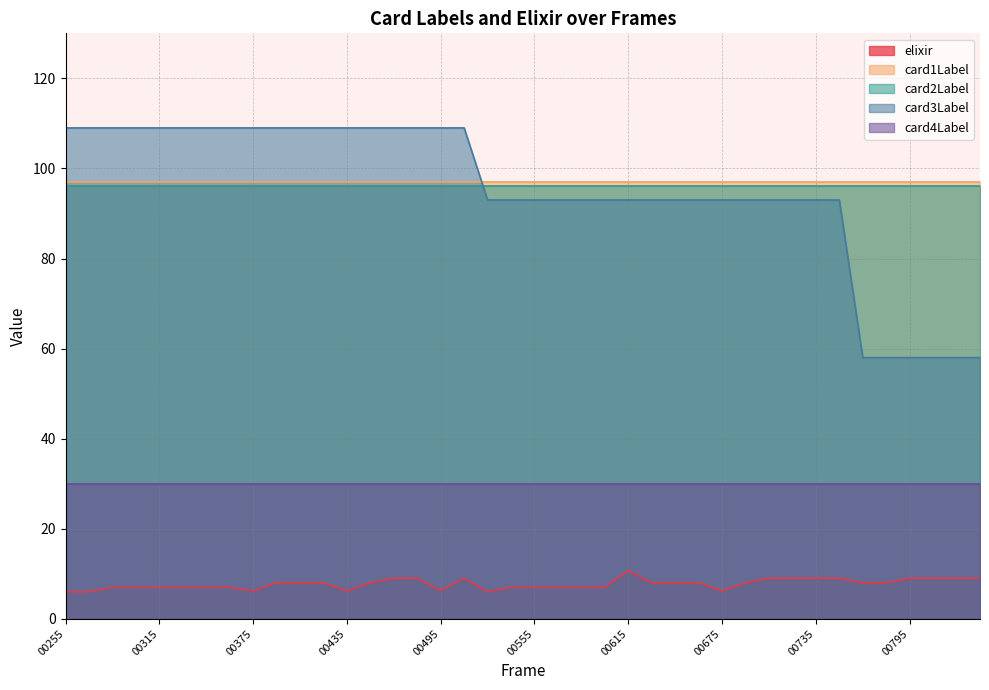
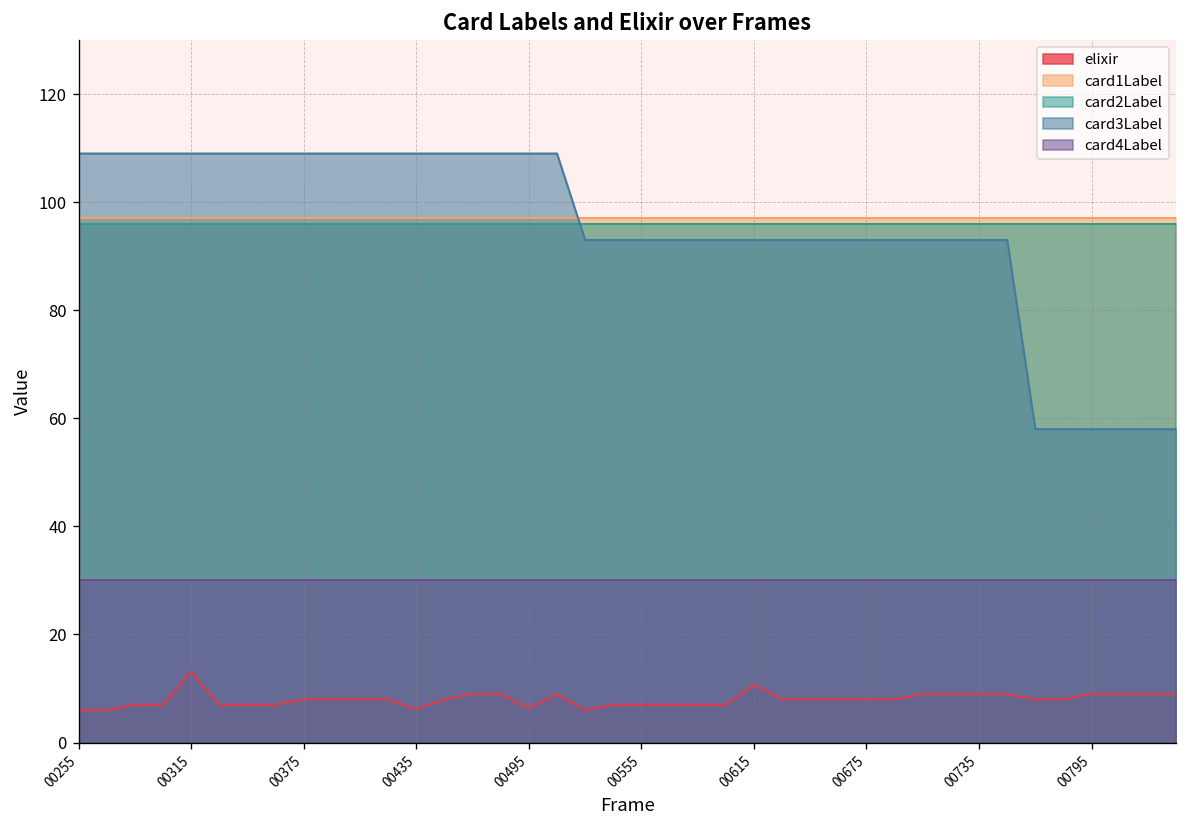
elixir, 00315: 7 -> 13
elixir, 00375: 6 -> 8
elixir, 00675: 6 -> 8
